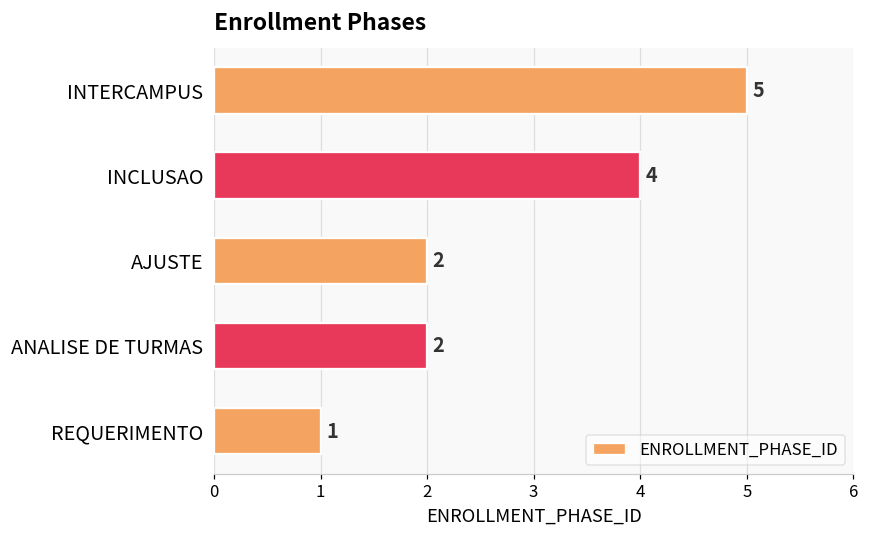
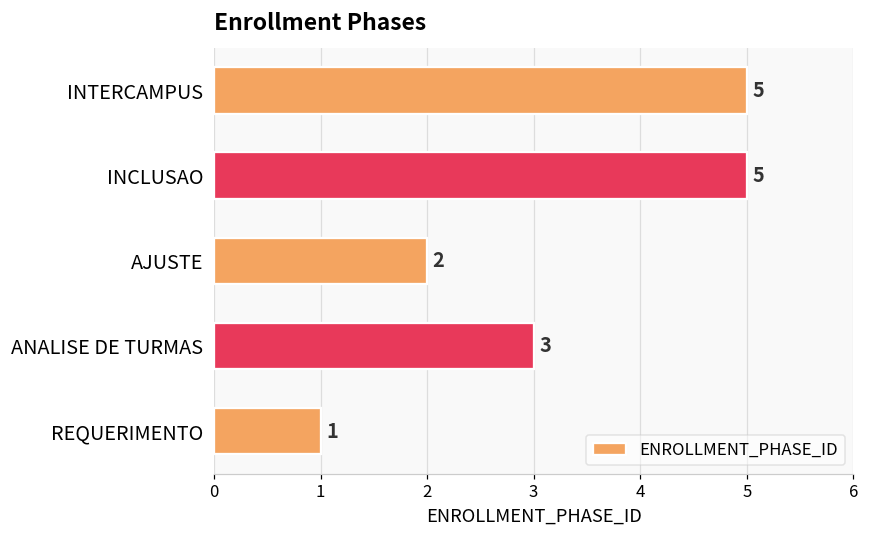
INCLUSAO: 4 -> 5
ANALISE DE TURMAS: 2 -> 3
